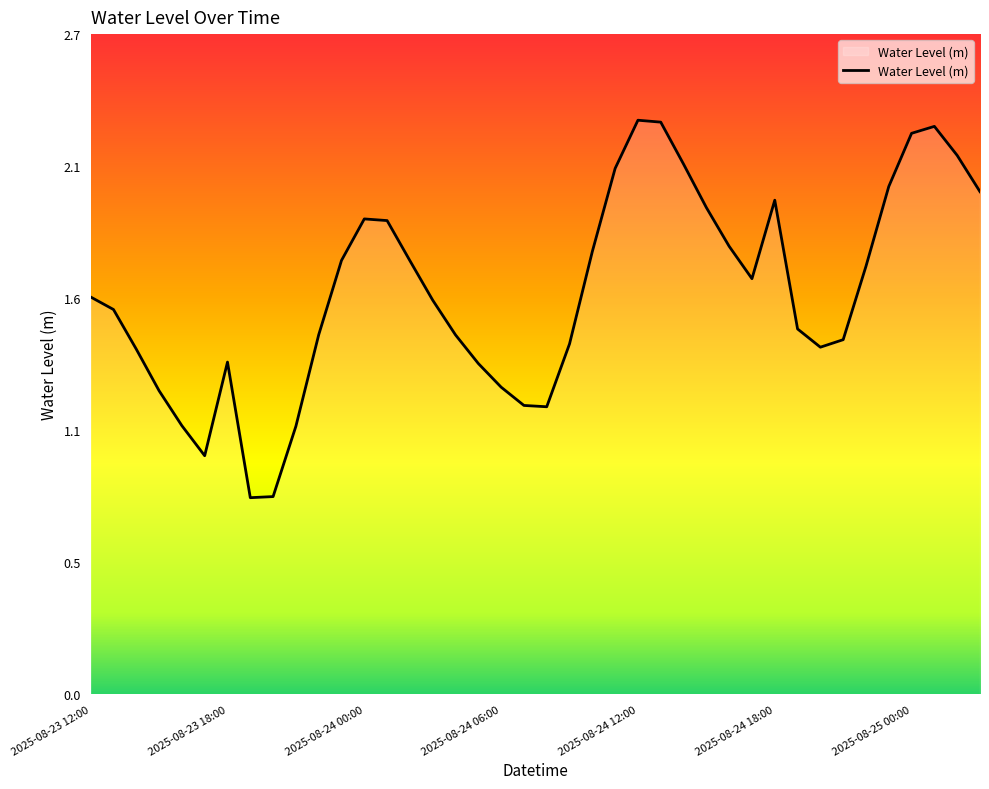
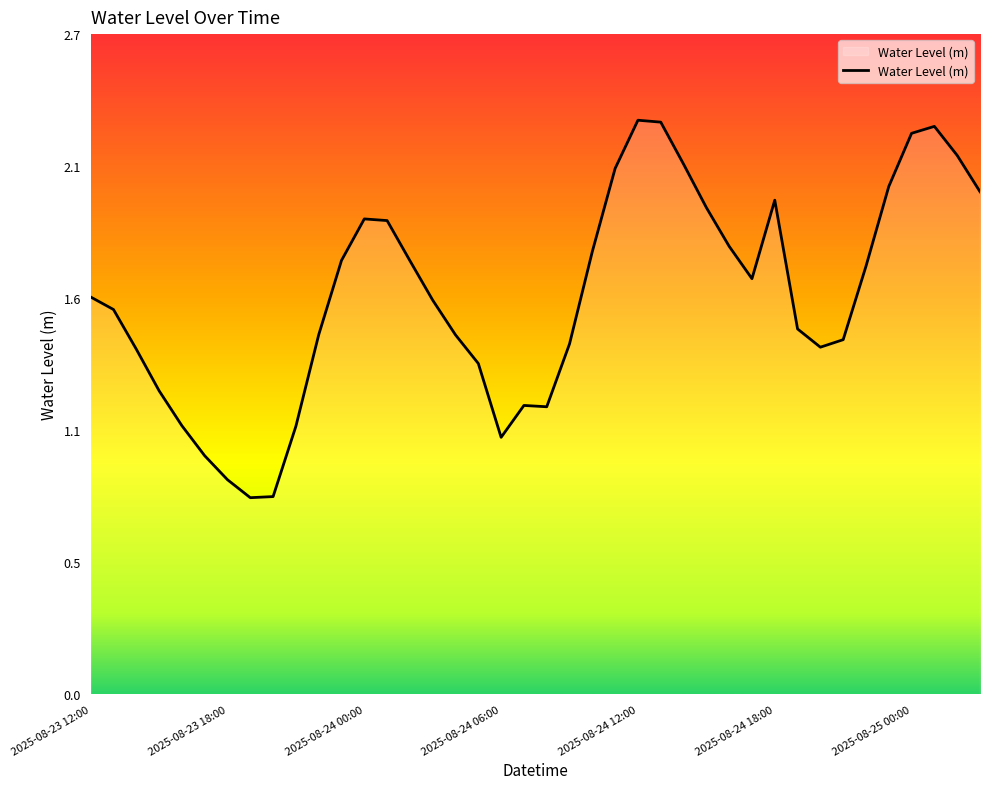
2025-08-23 18:00: 1.35 -> 0.87
2025-08-24 06:00: 1.24 -> 1.04
